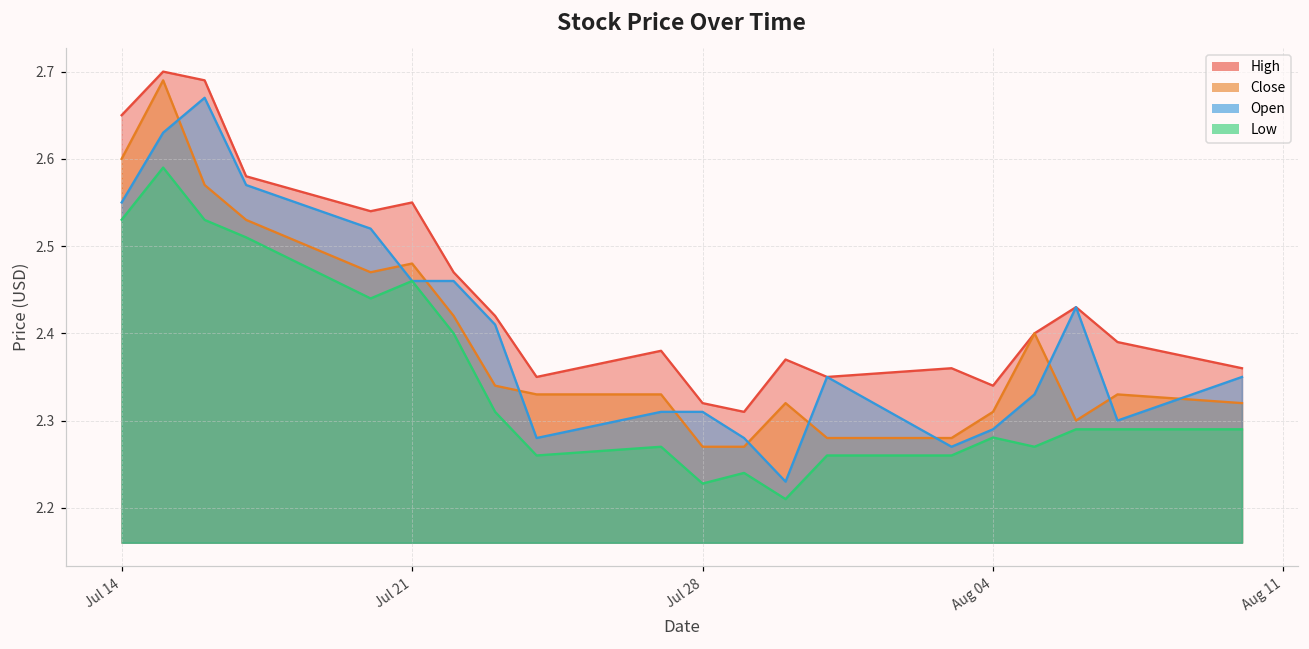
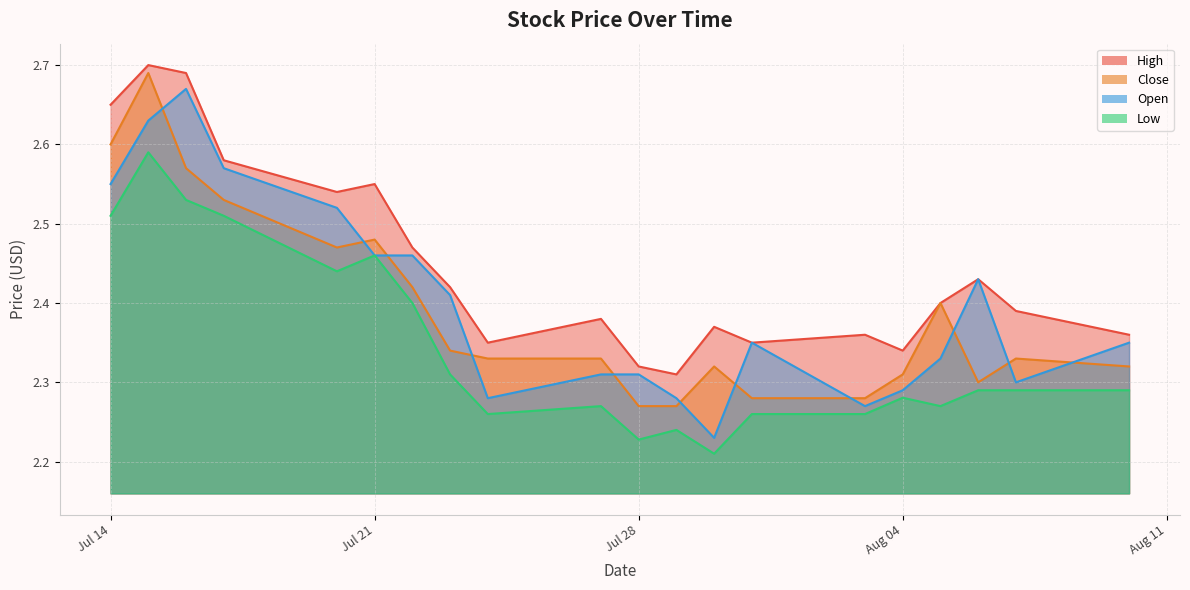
Low, Jul 14: 2.53 -> 2.51
